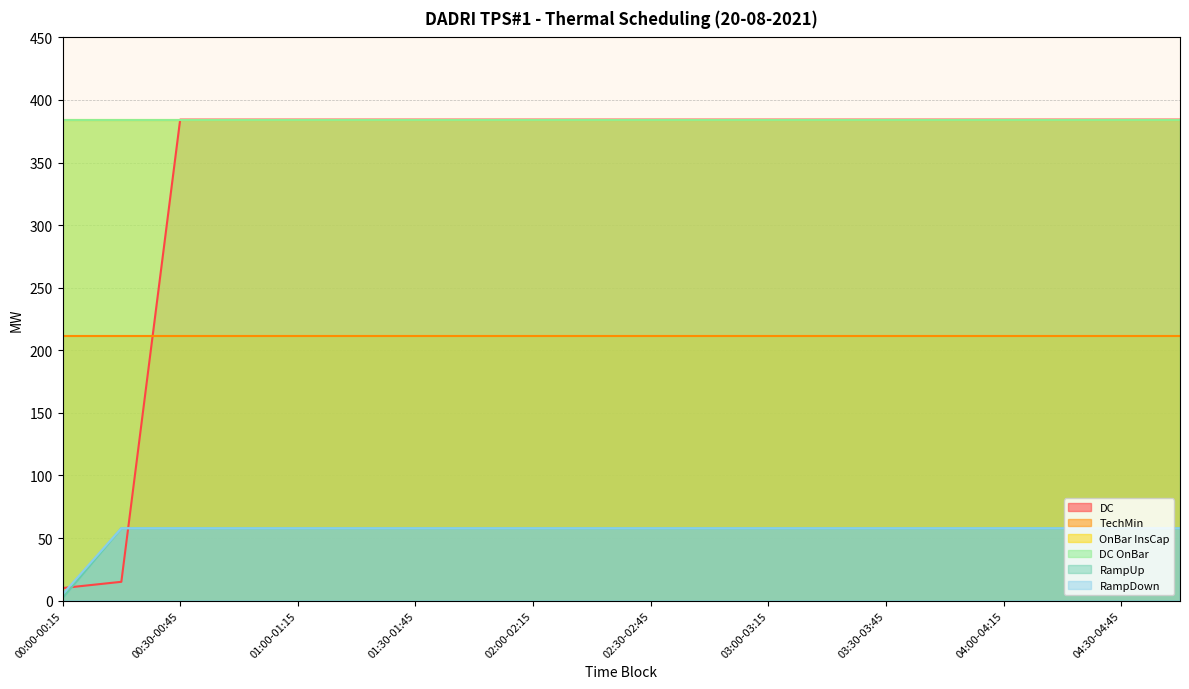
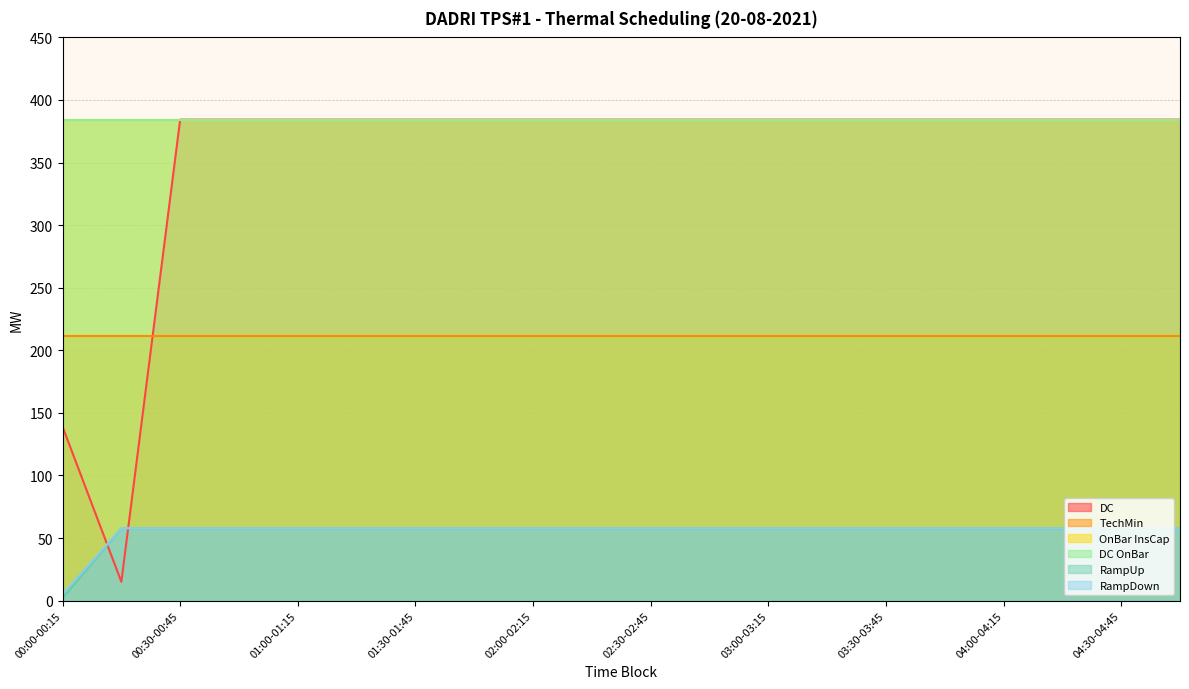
DC, 00:00-00:15: 10 -> 139
